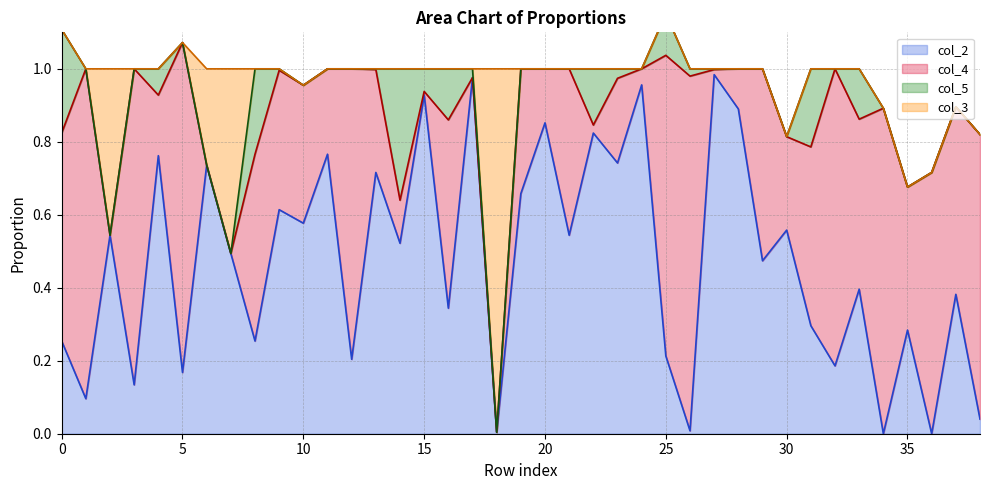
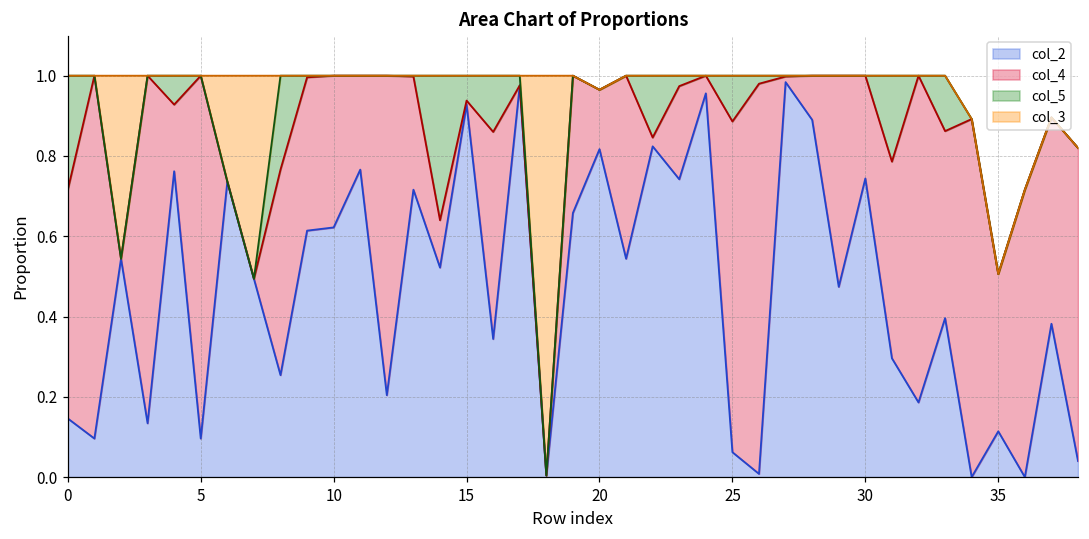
col_2, 0: 0.25 -> 0.15
col_2, 5: 0.17 -> 0.10
col_2, 10: 0.58 -> 0.62
col_2, 20: 0.85 -> 0.82
col_2, 25: 0.21 -> 0.06
col_2, 30: 0.56 -> 0.74
col_2, 35: 0.28 -> 0.11
